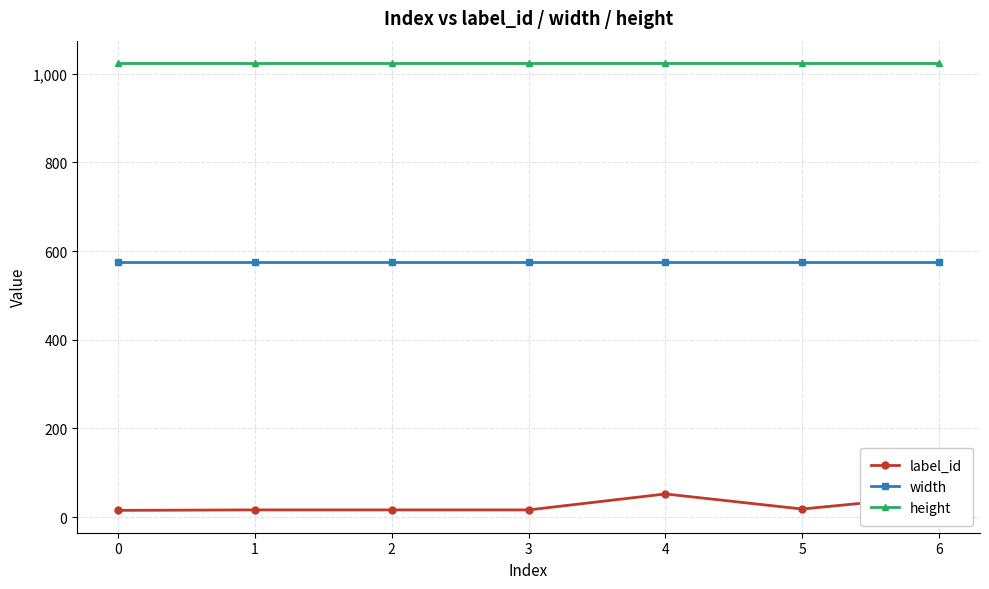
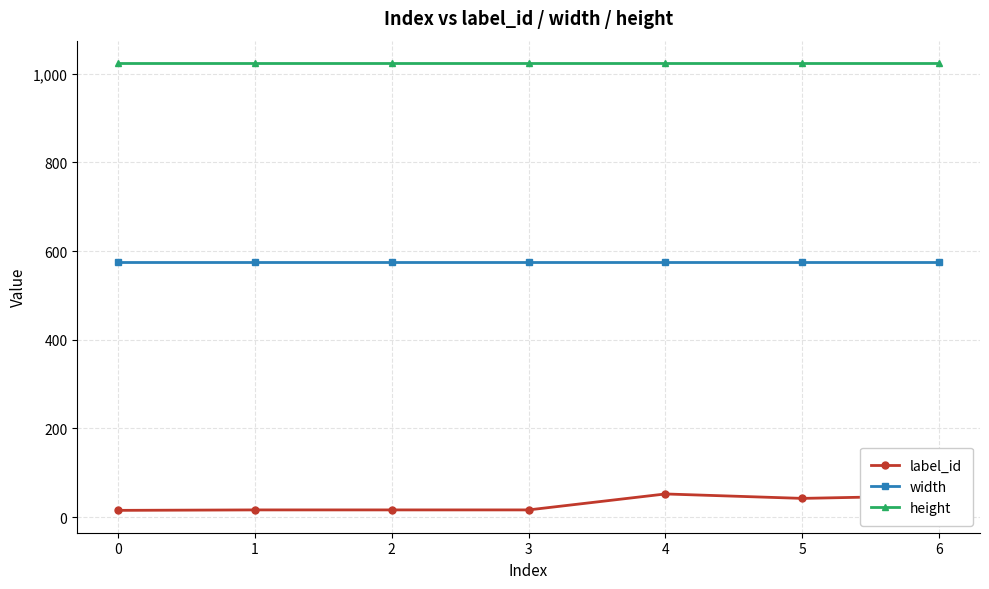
label_id, 5: 20 -> 40
